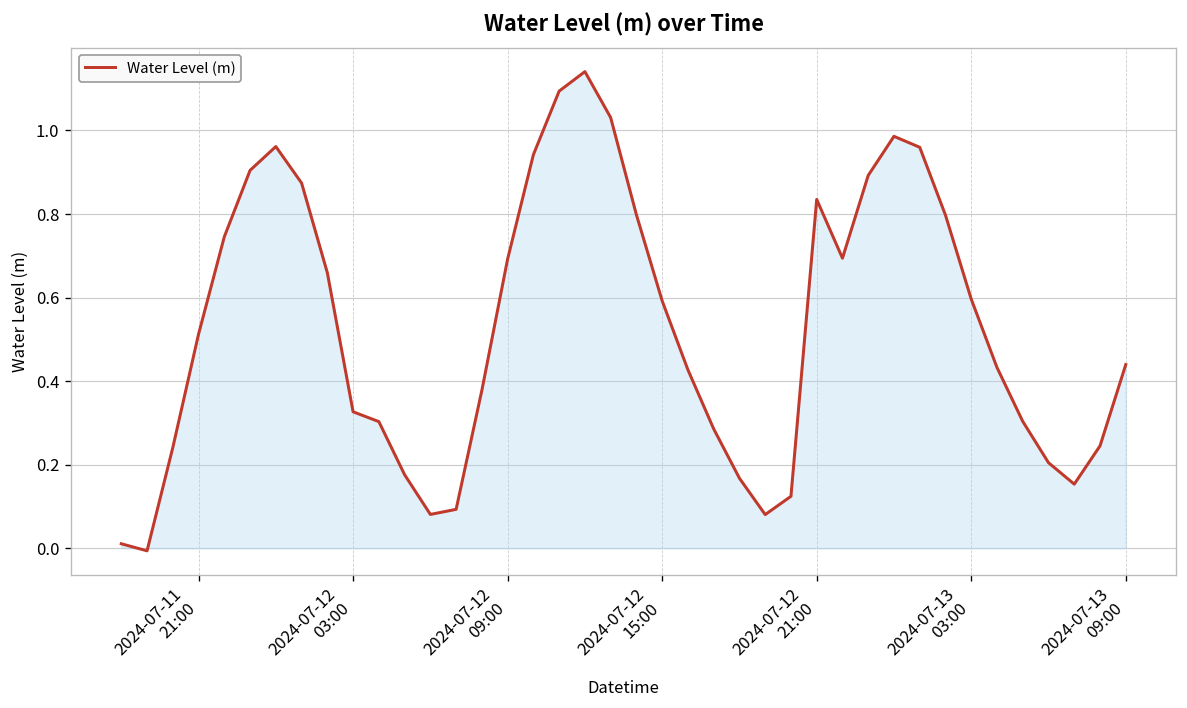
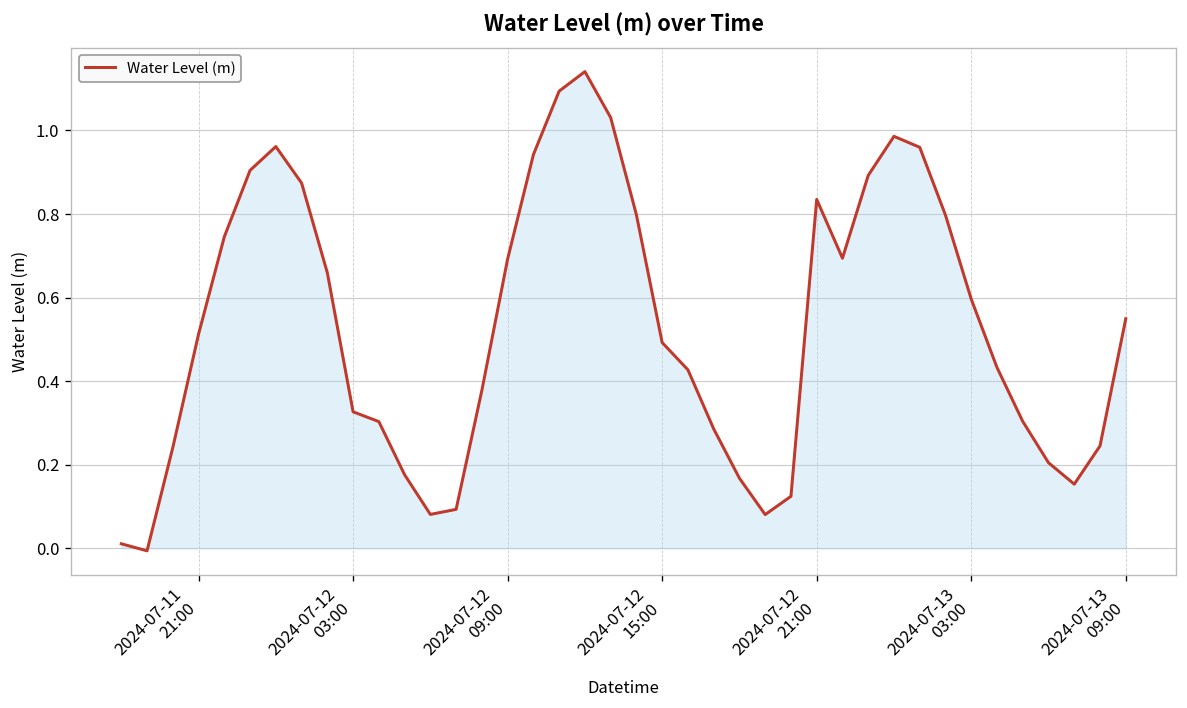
Water Level (m), 2024-07-12 15:00: 0.59 -> 0.49
Water Level (m), 2024-07-13 09:00: 0.44 -> 0.55
